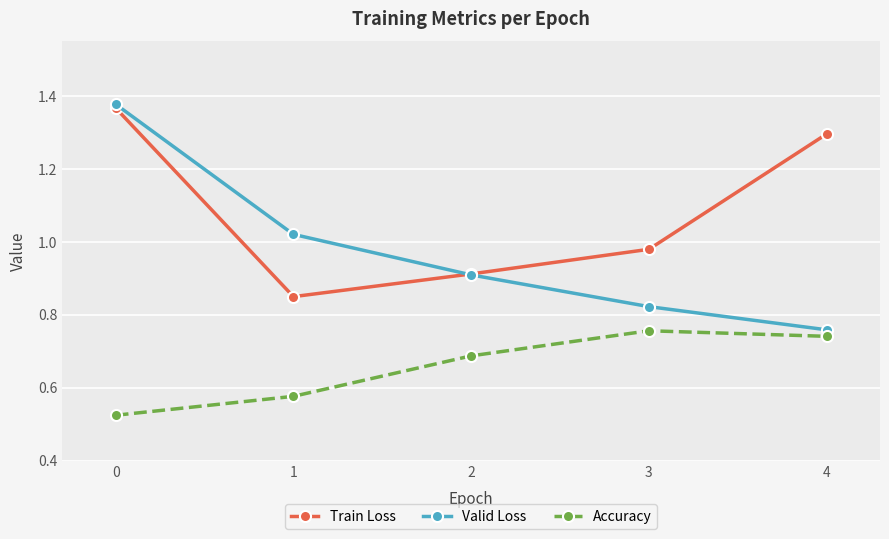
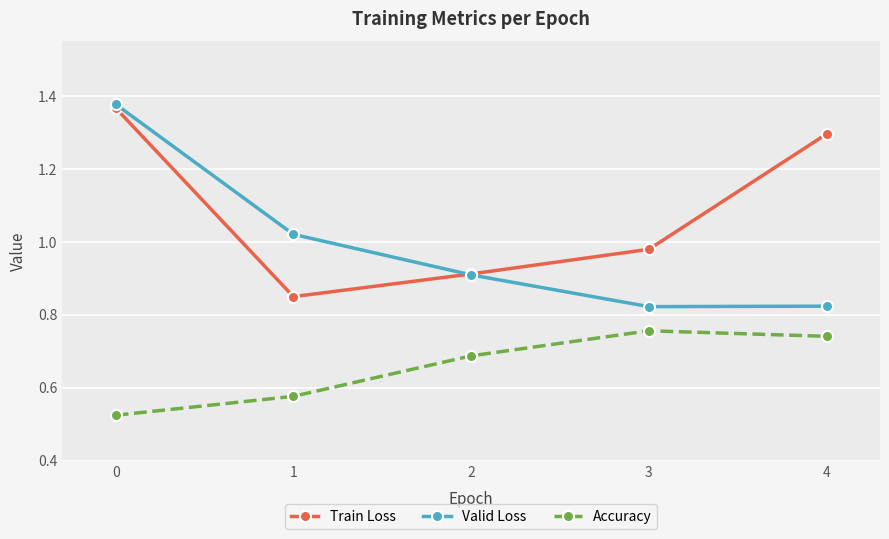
Valid Loss, 4: 0.76 -> 0.82
